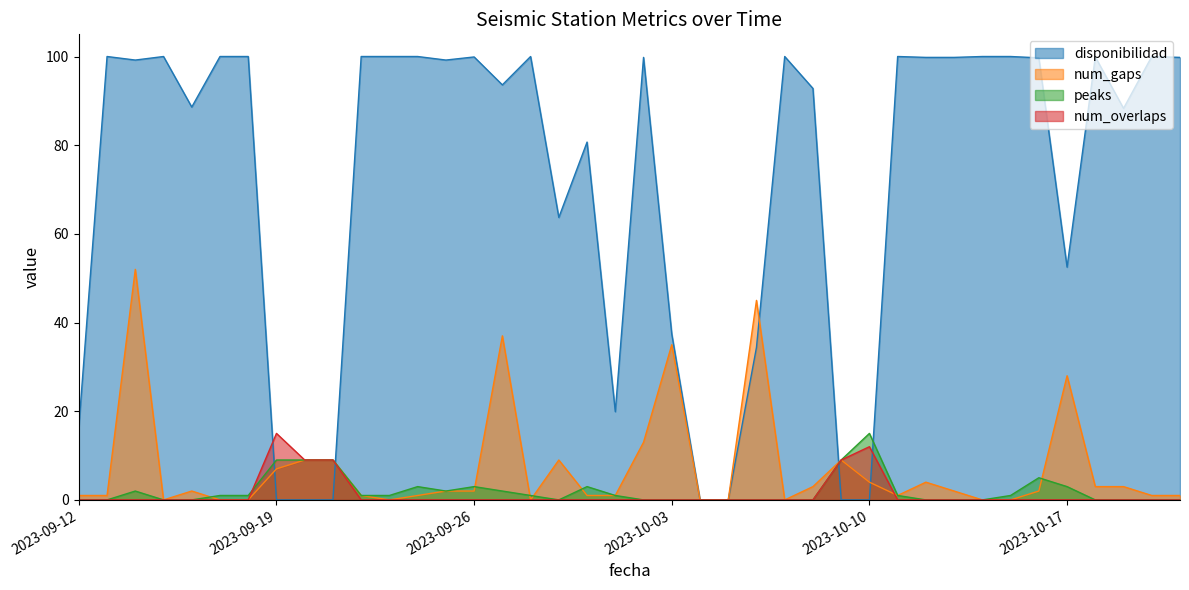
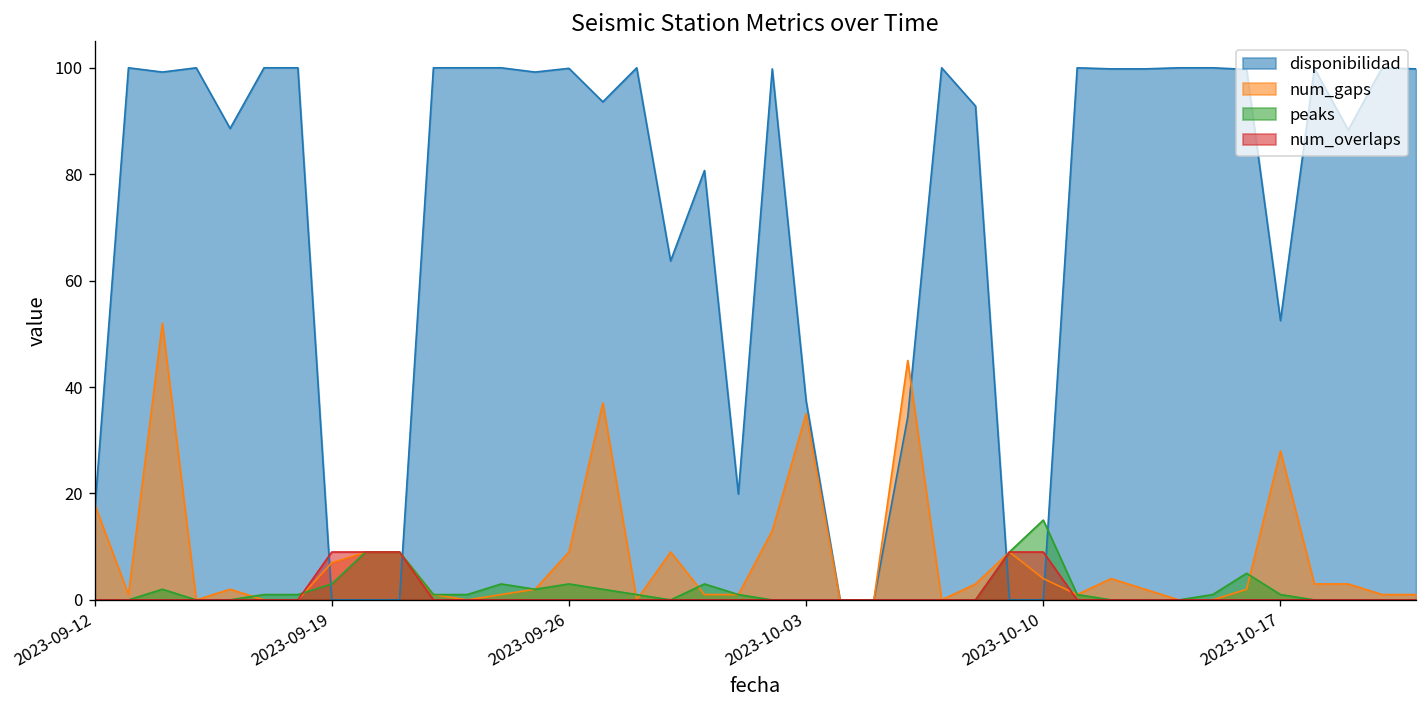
num_gaps, 2023-09-12: 1 -> 18
peaks, 2023-09-19: 9 -> 3
num_overlaps, 2023-09-19: 15 -> 9
num_gaps, 2023-09-26: 2 -> 9
num_overlaps, 2023-10-10: 12 -> 9
peaks, 2023-10-17: 3 -> 1
